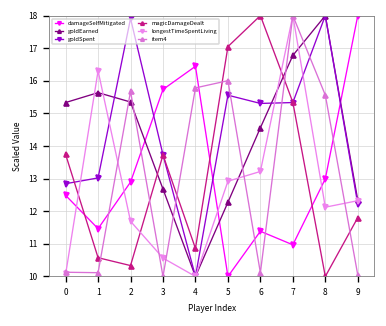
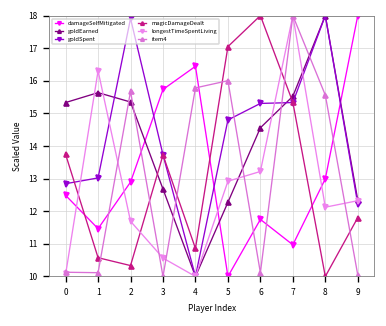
goldSpent, 5: 15.6 -> 14.8
damageSelfMitigated, 6: 11.4 -> 11.8
goldEarned, 7: 16.8 -> 15.5
